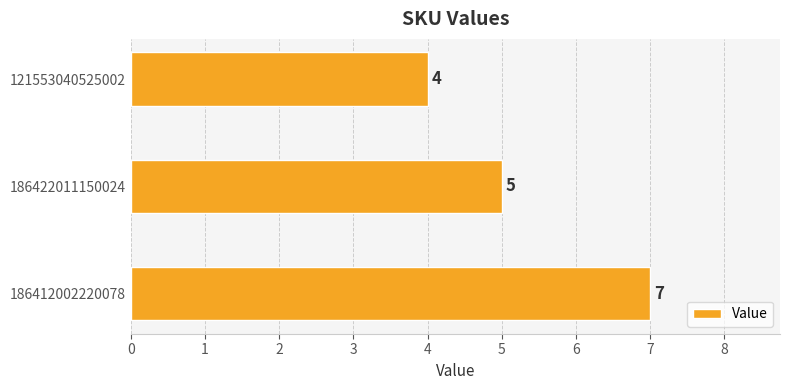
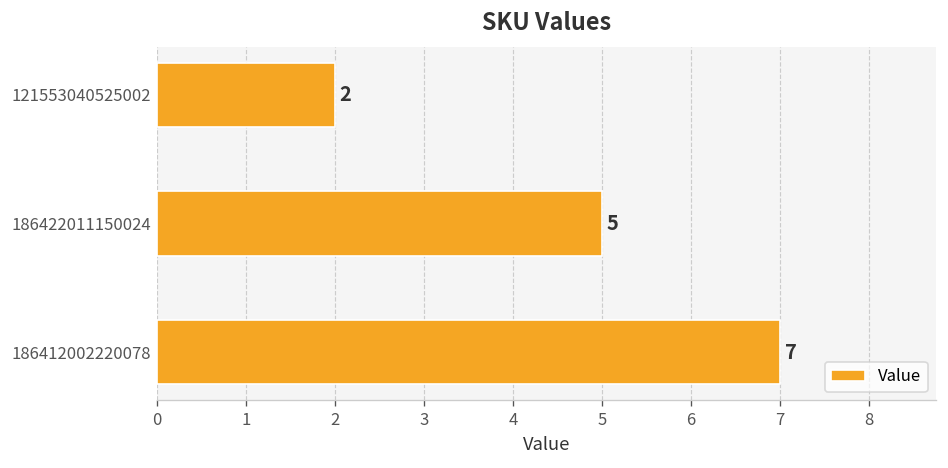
121553040525002: 4 -> 2
